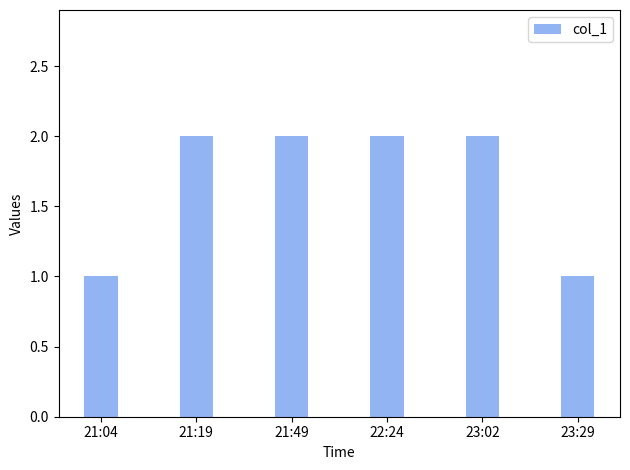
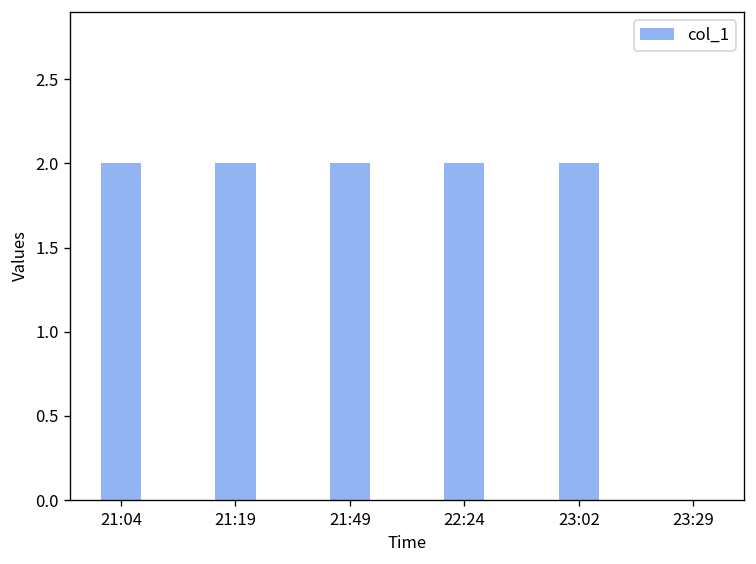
21:04: 1 -> 2
23:29: 1 -> 0
